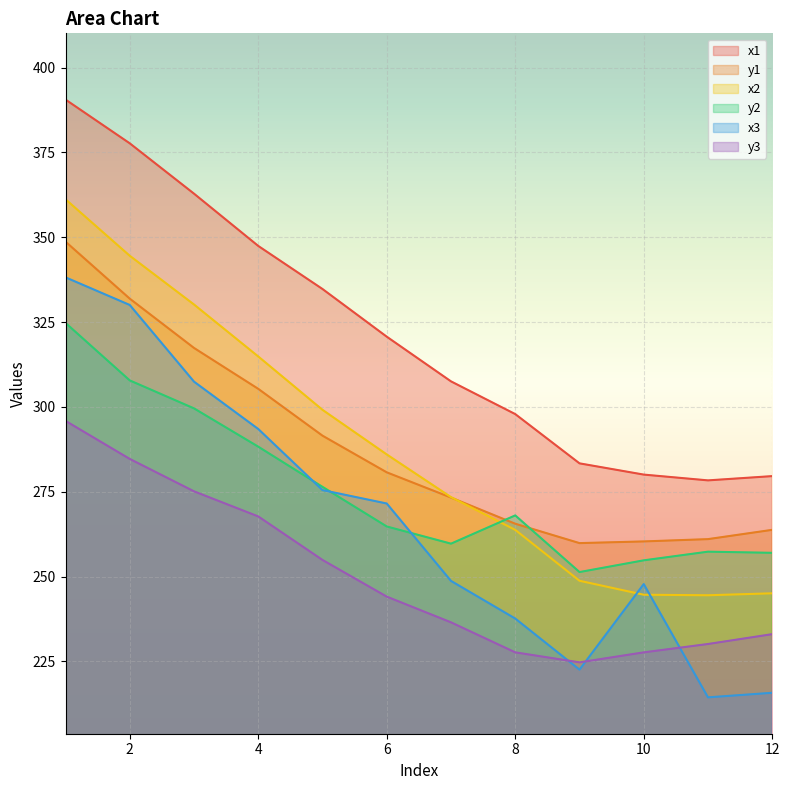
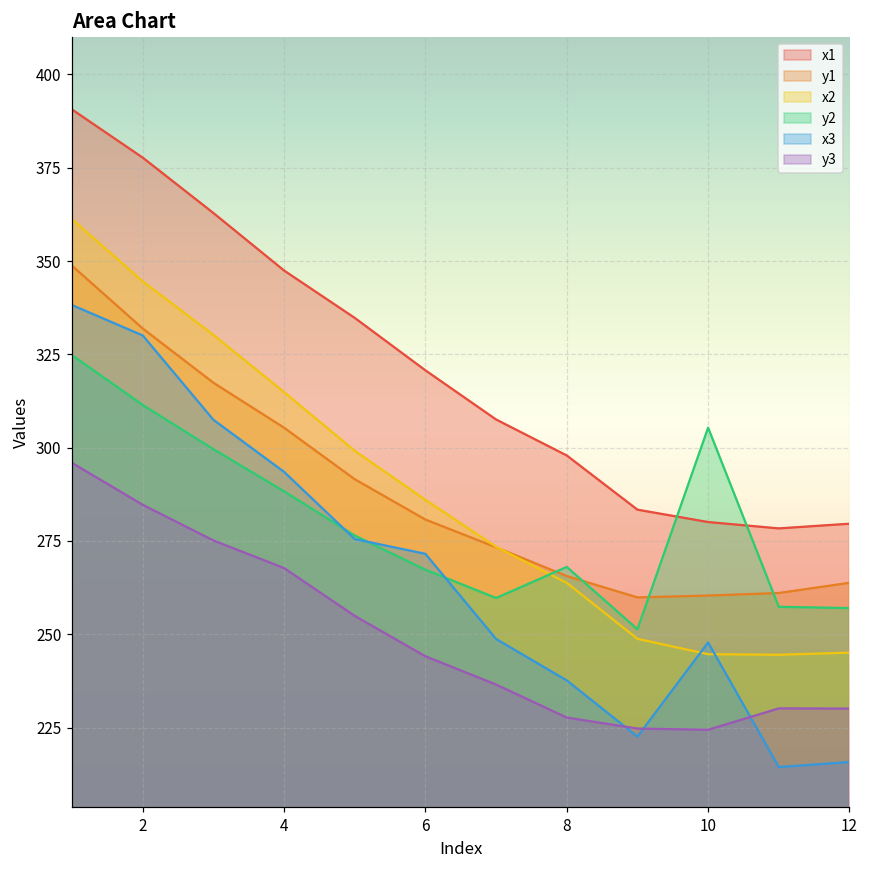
y2, 2: 308 -> 311
y2, 6: 265 -> 267
y2, 10: 255 -> 305
y3, 10: 228 -> 224
y3, 12: 233 -> 230
